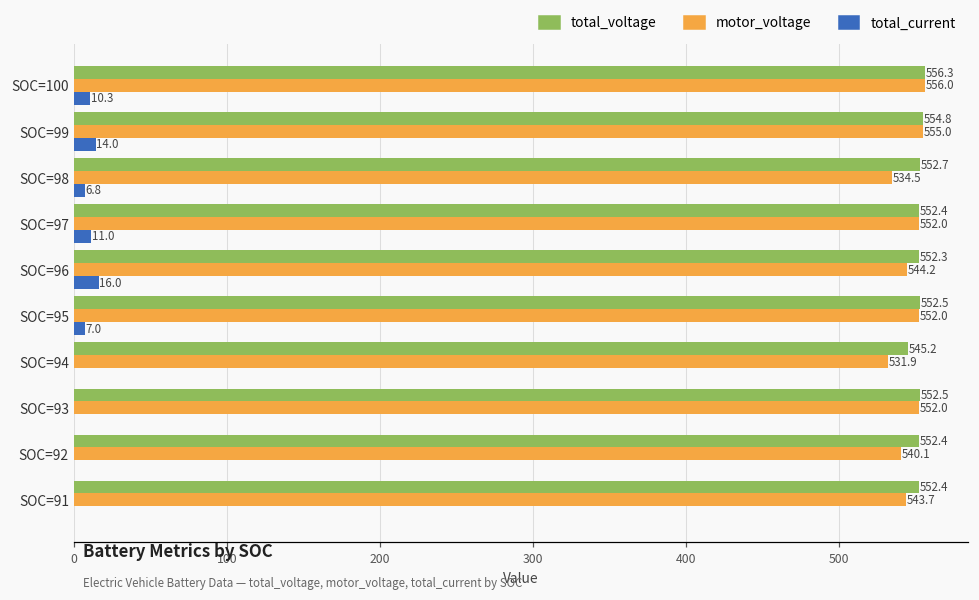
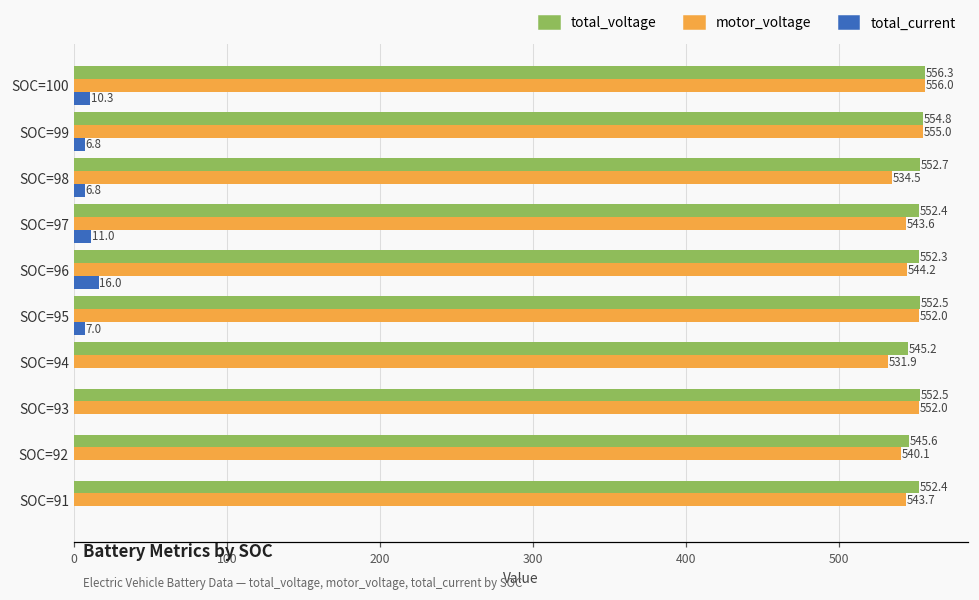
total_current, SOC=99: 14.0 -> 6.8
motor_voltage, SOC=97: 552.0 -> 543.6
total_voltage, SOC=92: 552.4 -> 545.6
